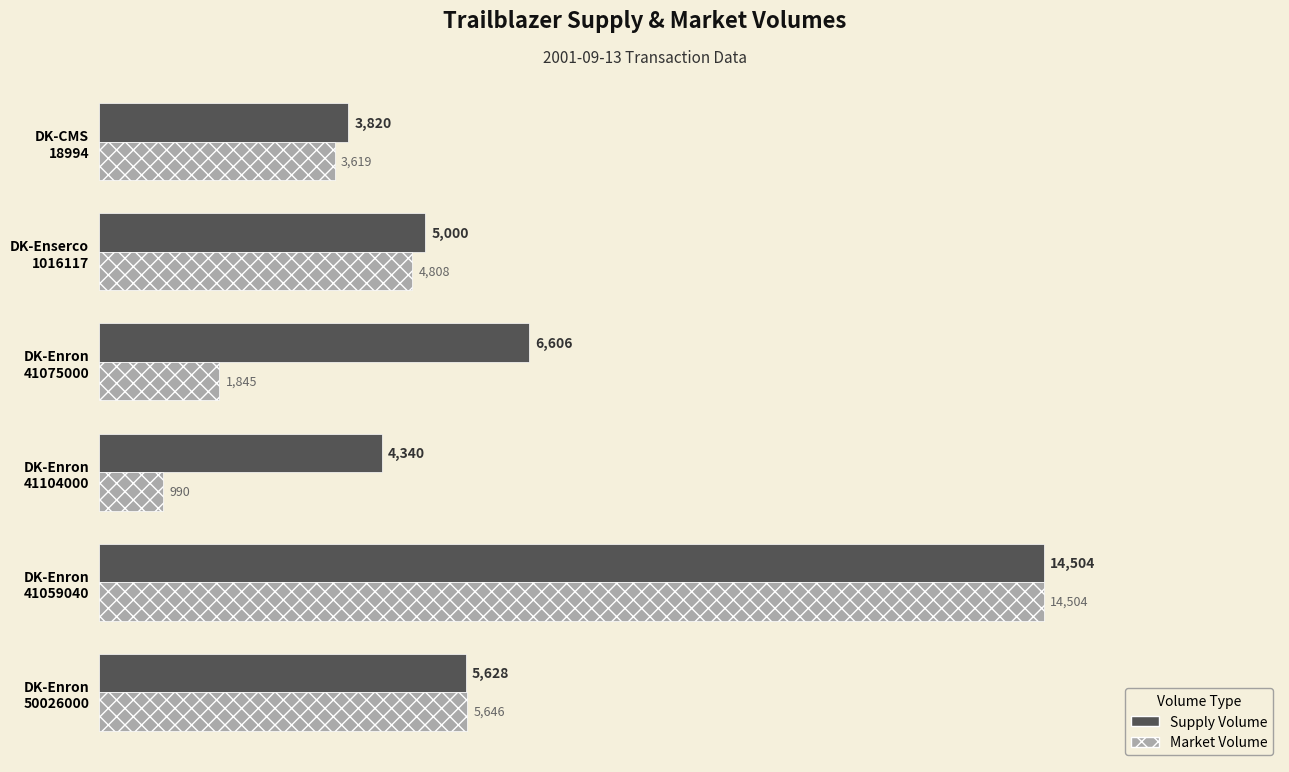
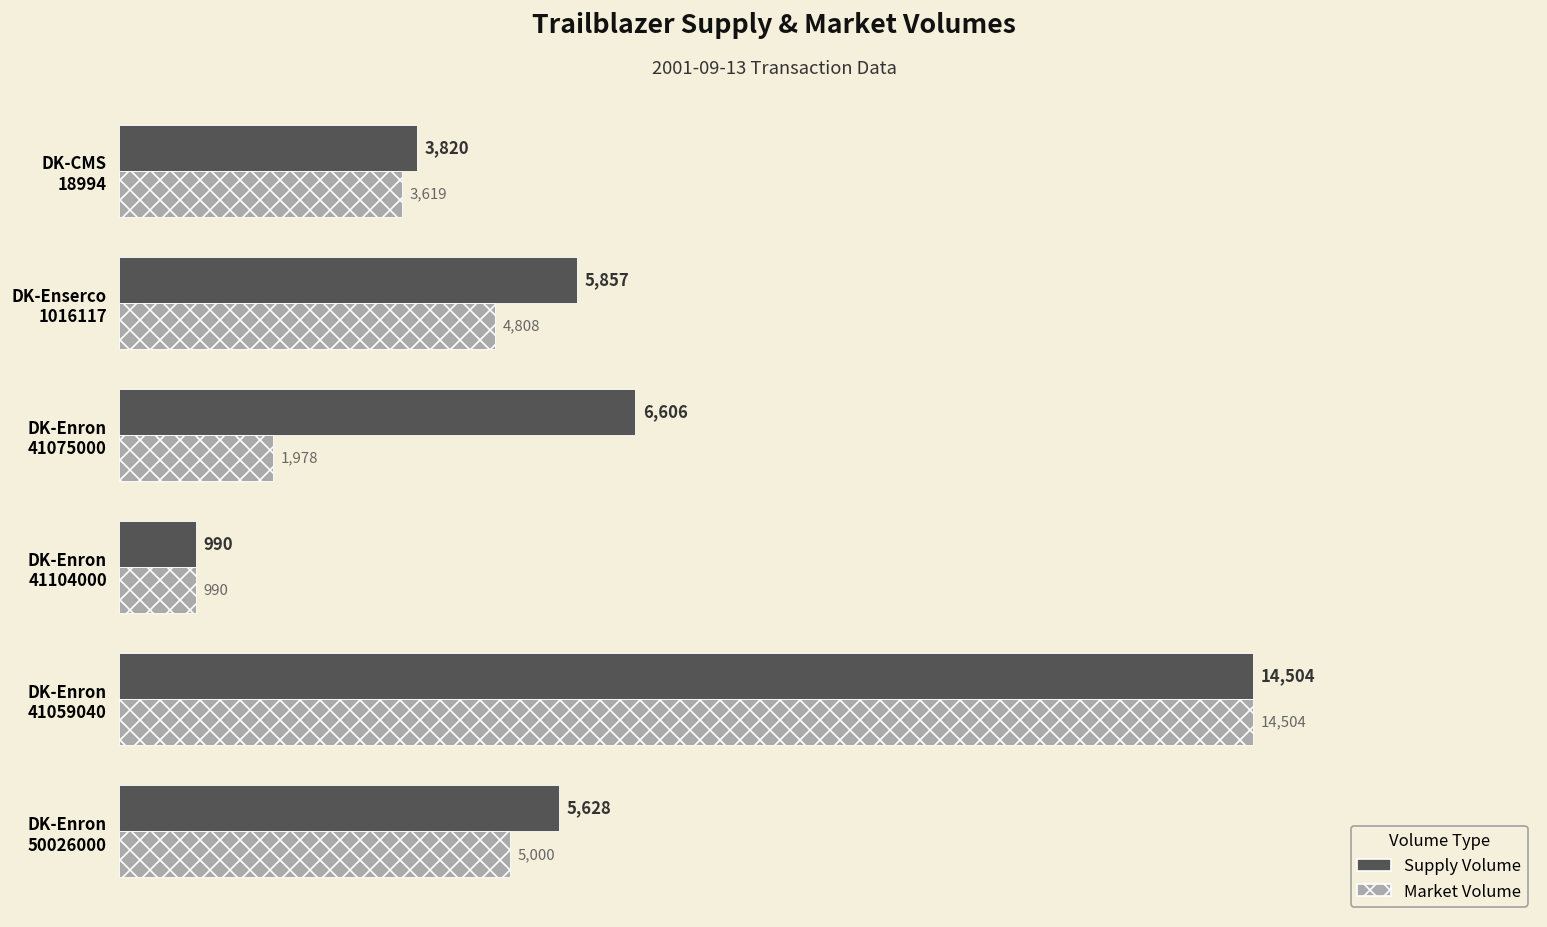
Supply Volume, DK-Enserco 1016117: 5,000 -> 5,857
Market Volume, DK-Enron 41075000: 1,845 -> 1,978
Supply Volume, DK-Enron 41104000: 4,340 -> 990
Market Volume, DK-Enron 50026000: 5,646 -> 5,000
